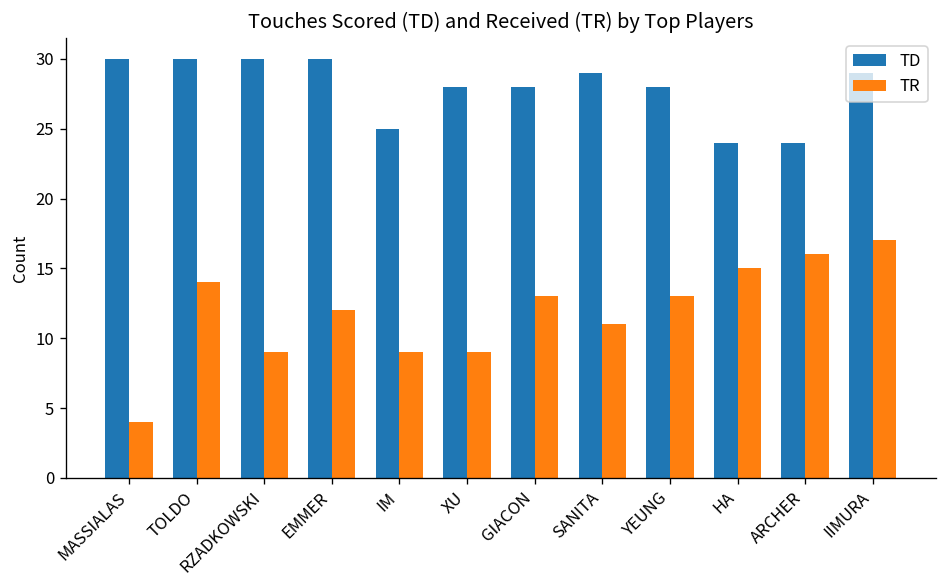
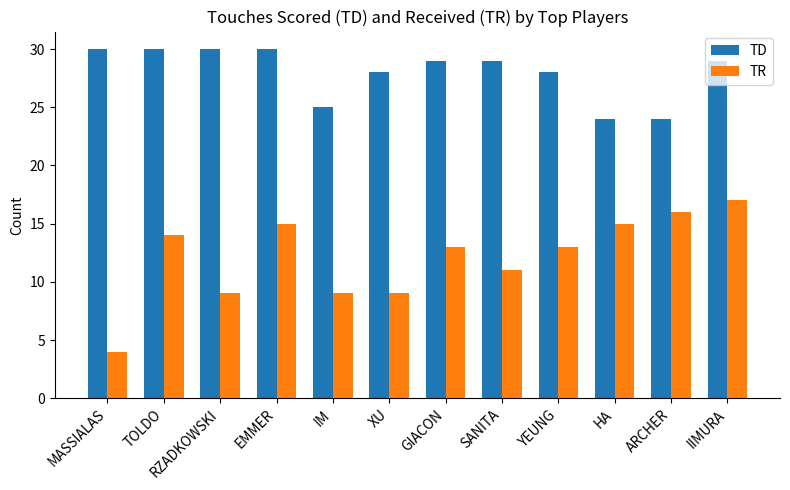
TR, EMMER: 12 -> 15
TD, GIACON: 28 -> 29
